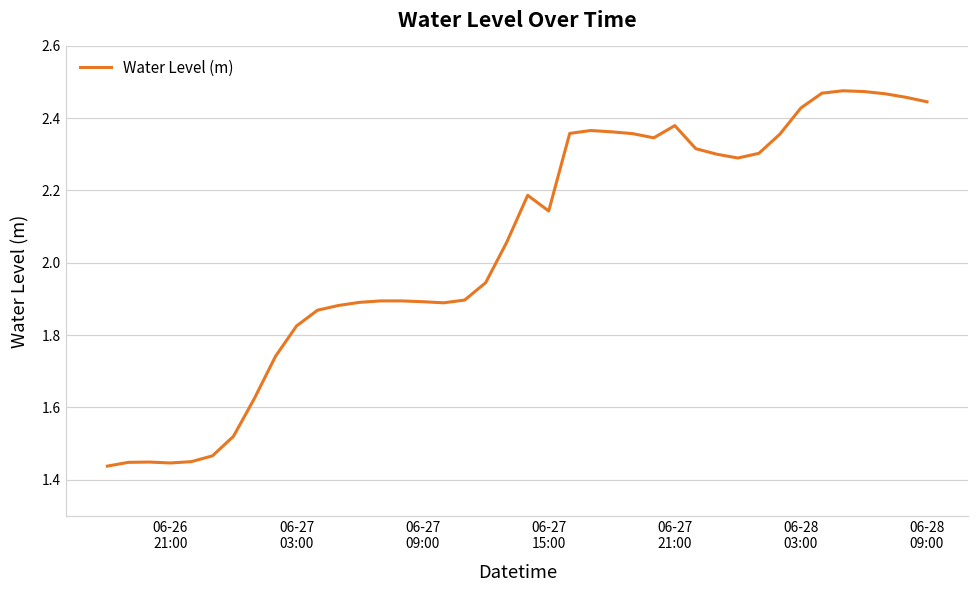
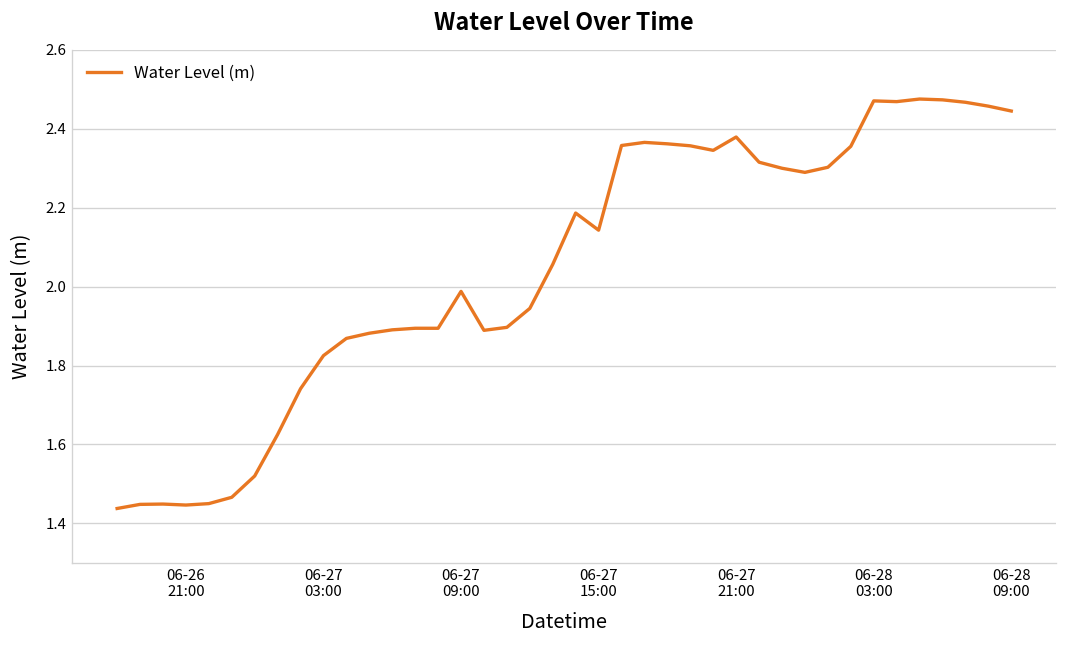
06-27 09:00: 1.89 -> 1.99
06-28 03:00: 2.43 -> 2.47
